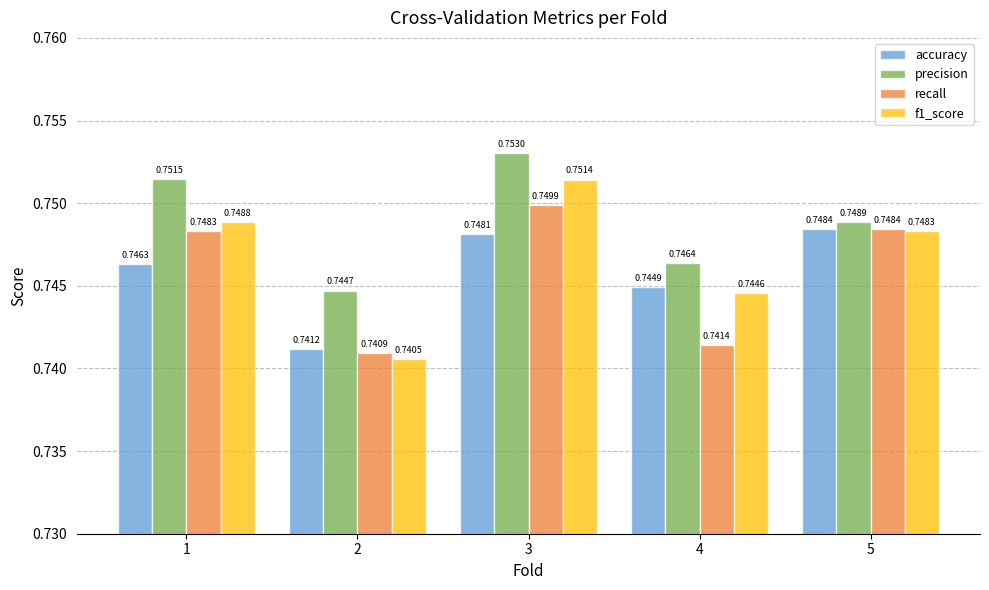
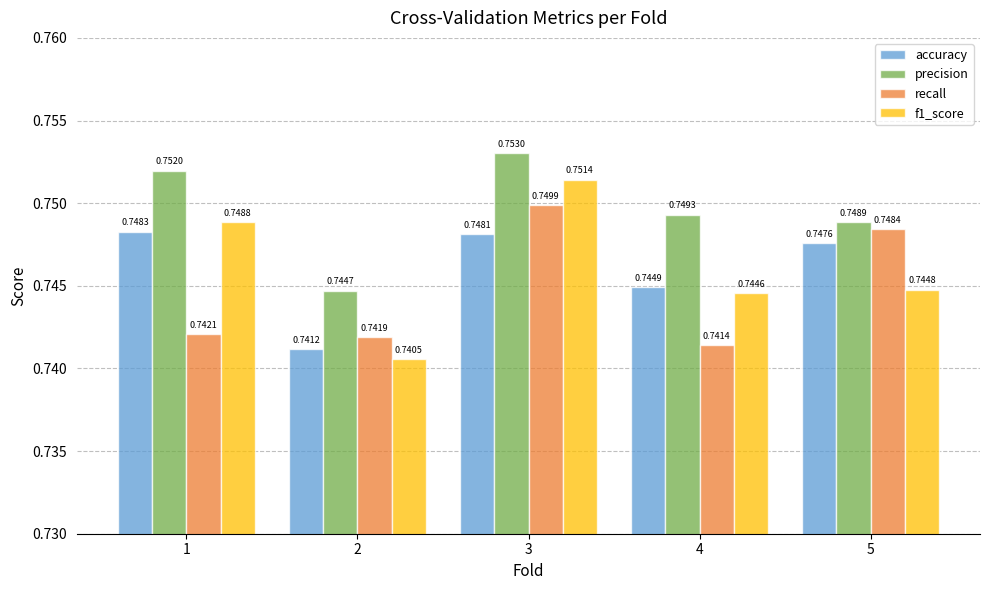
accuracy, 1: 0.7463 -> 0.7483
precision, 1: 0.7515 -> 0.7520
recall, 1: 0.7483 -> 0.7421
recall, 2: 0.7409 -> 0.7419
precision, 4: 0.7464 -> 0.7493
accuracy, 5: 0.7484 -> 0.7476
f1_score, 5: 0.7483 -> 0.7448
